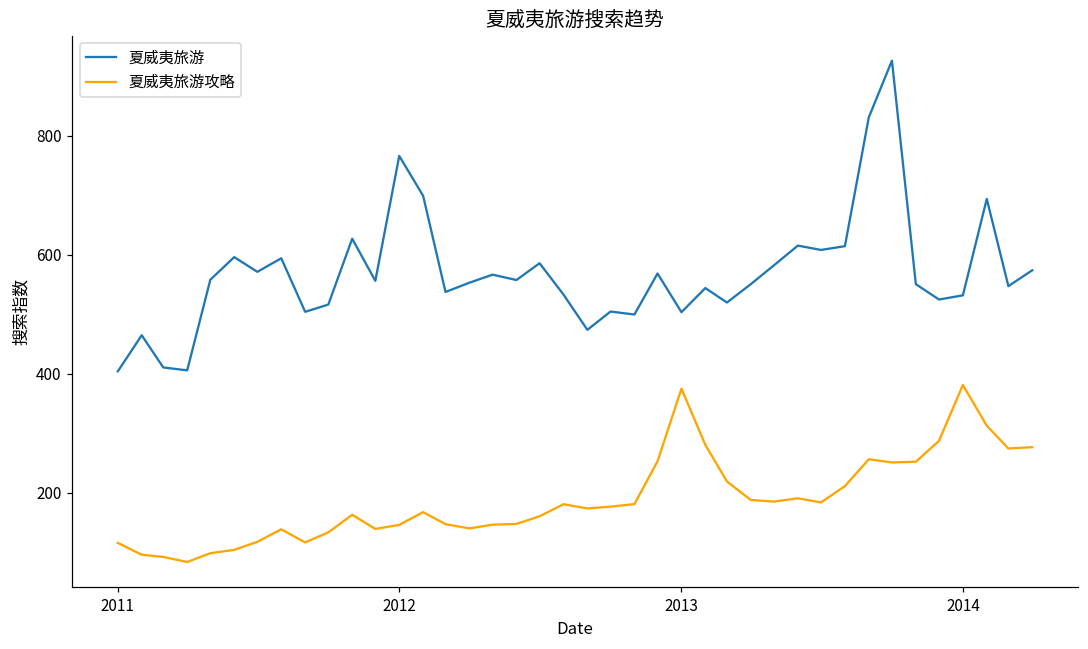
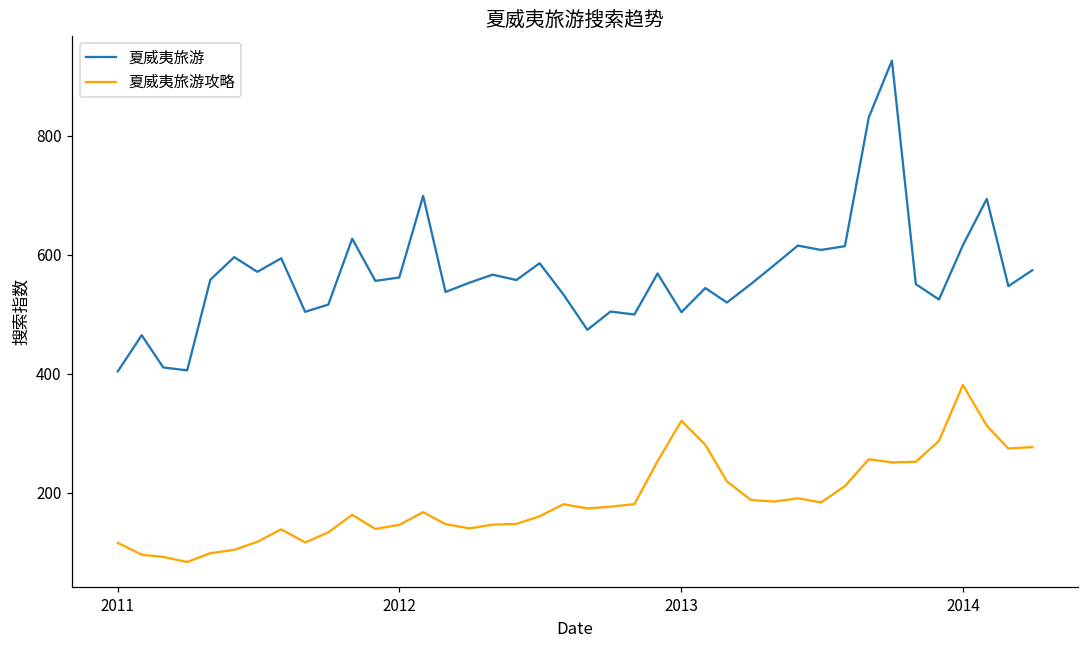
夏威夷旅游, 2012: 770 -> 560
夏威夷旅游攻略, 2013: 370 -> 320
夏威夷旅游, 2014: 530 -> 620
